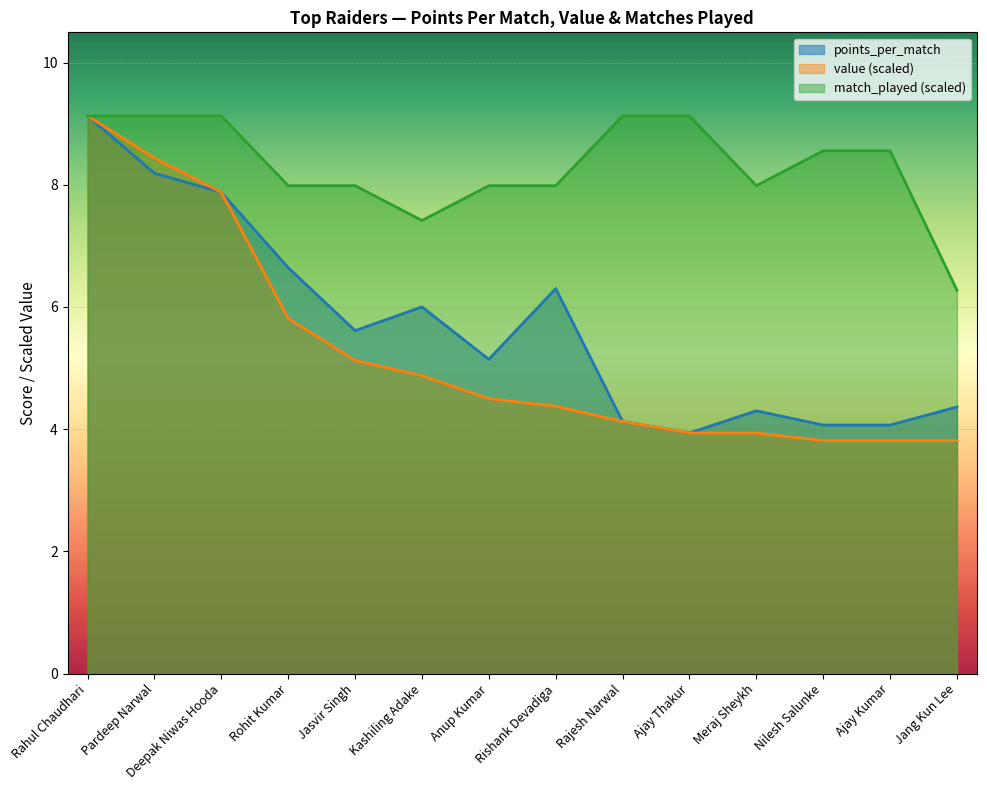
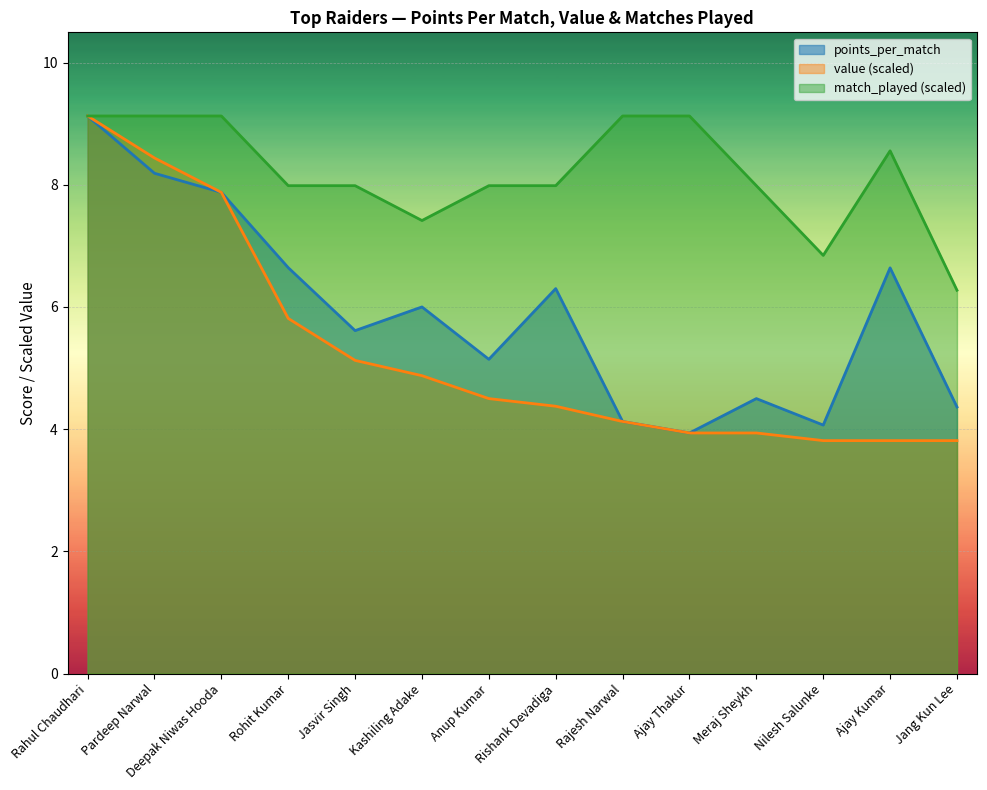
points_per_match, Meraj Sheykh: 4.3 -> 4.5
match_played (scaled), Nilesh Salunke: 8.6 -> 6.8
points_per_match, Ajay Kumar: 4.1 -> 6.6
